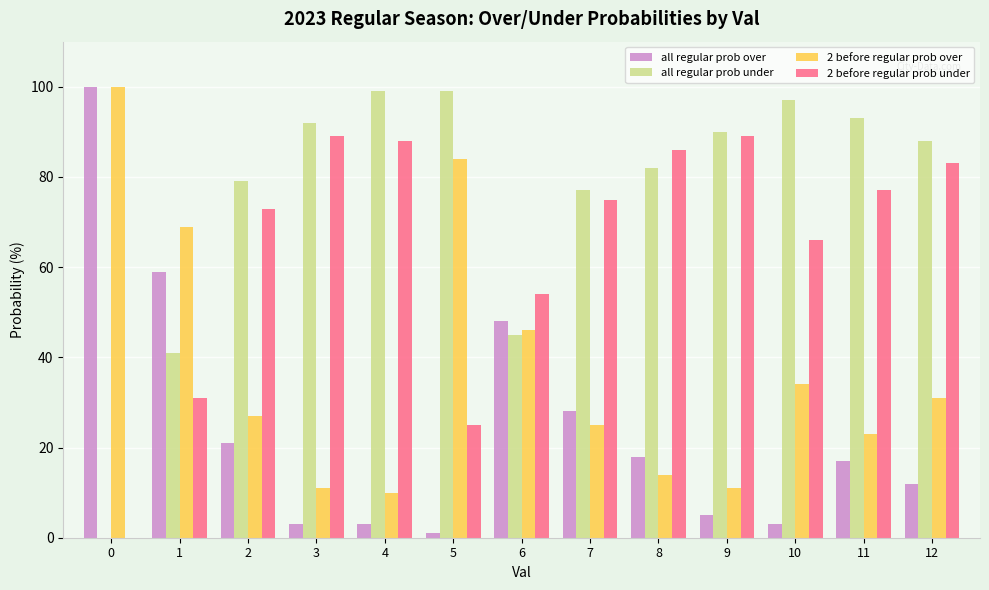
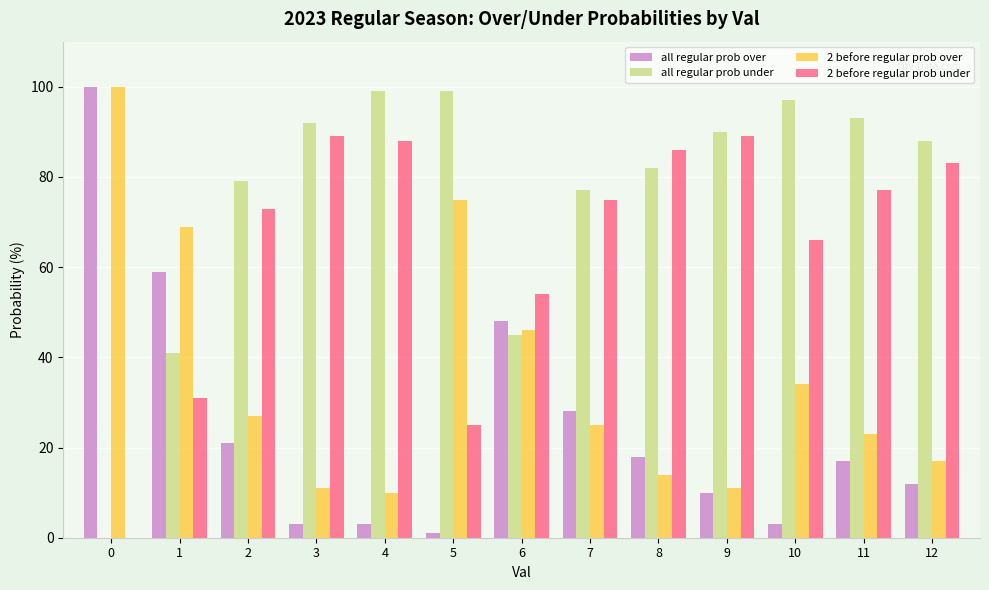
2 before regular prob over, 5: 84 -> 75
all regular prob over, 9: 5 -> 10
2 before regular prob over, 12: 31 -> 17
